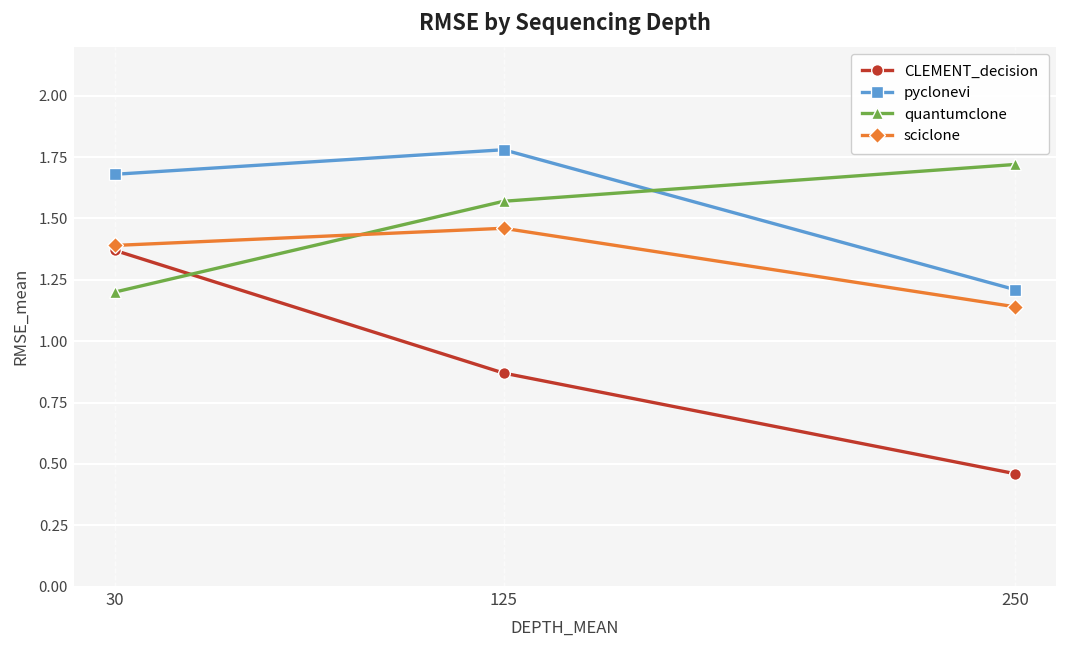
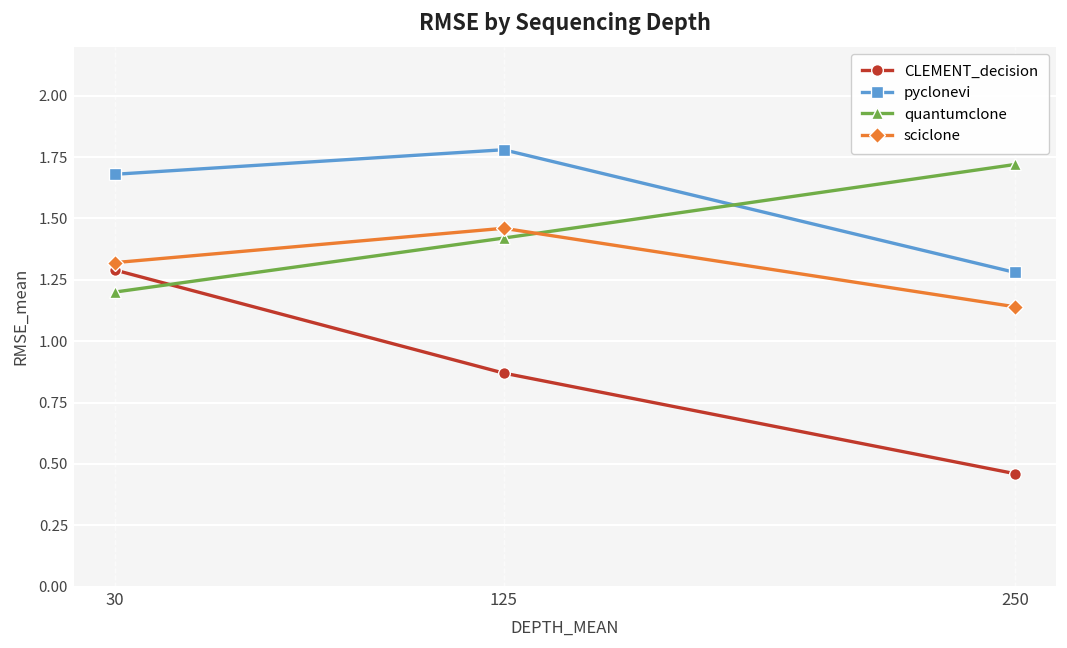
CLEMENT_decision, 30: 1.37 -> 1.29
sciclone, 30: 1.39 -> 1.32
quantumclone, 125: 1.57 -> 1.42
pyclonevi, 250: 1.21 -> 1.28
